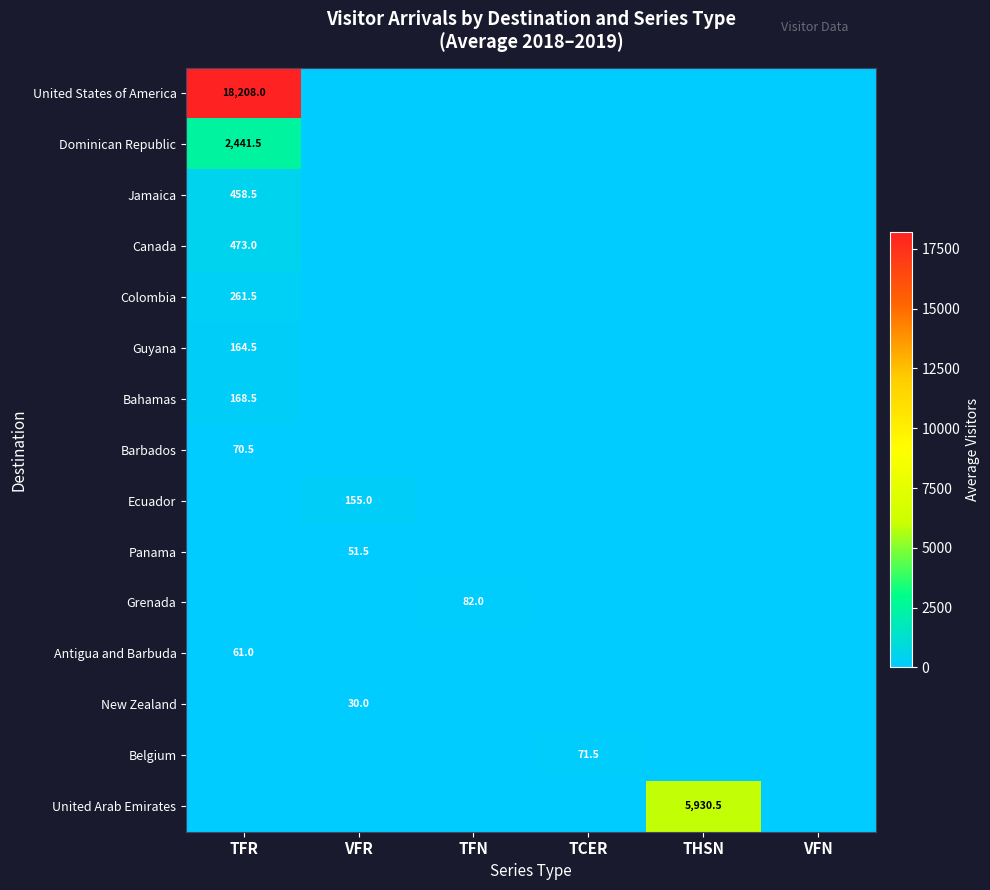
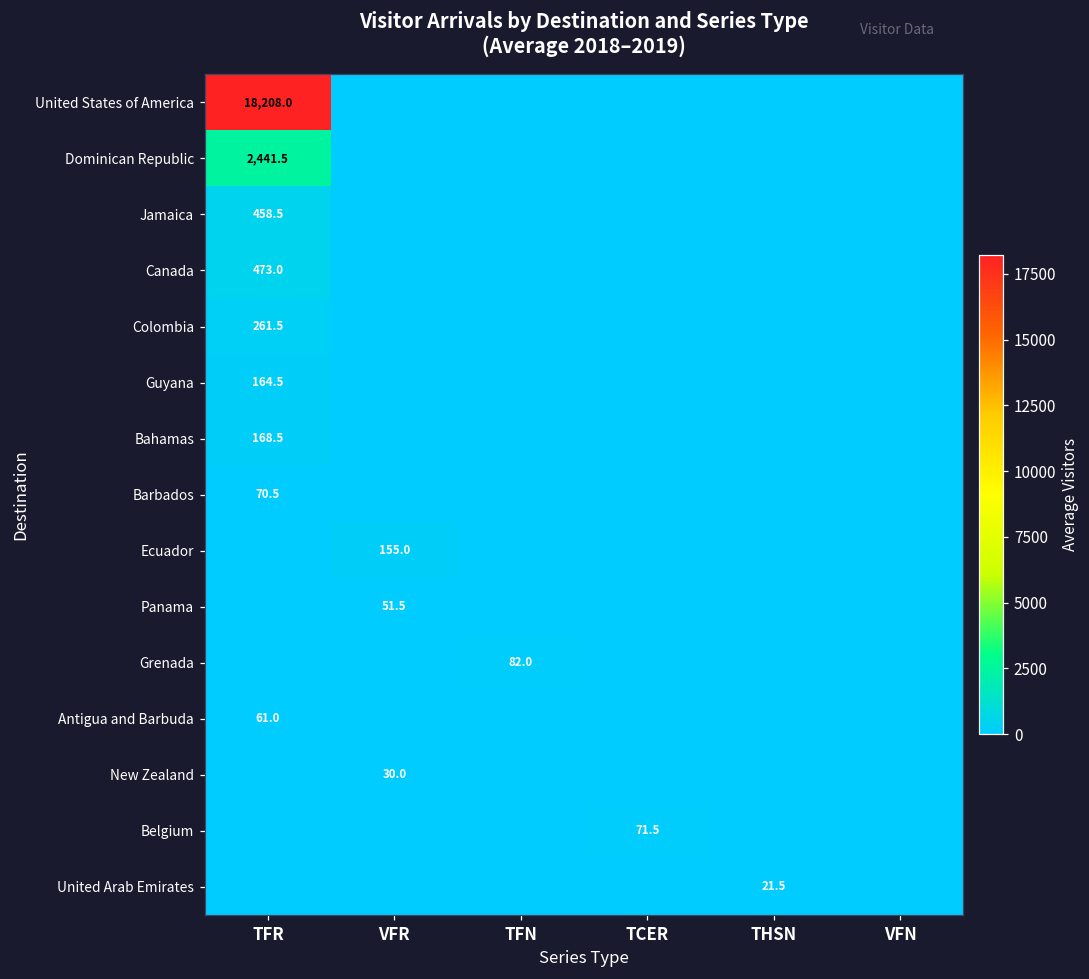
United Arab Emirates, THSN: 5,930.5 -> 21.5
